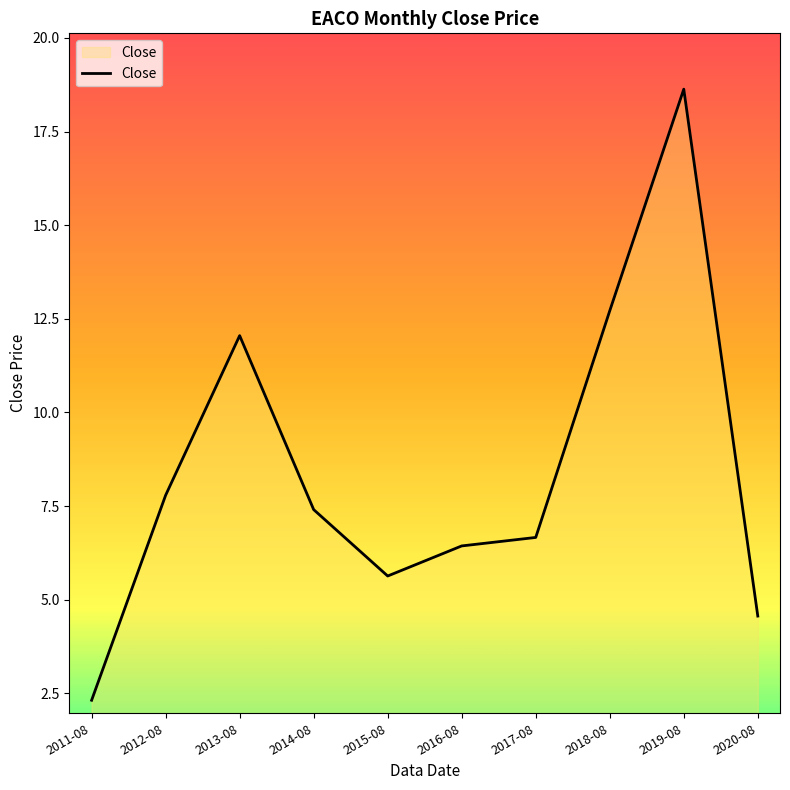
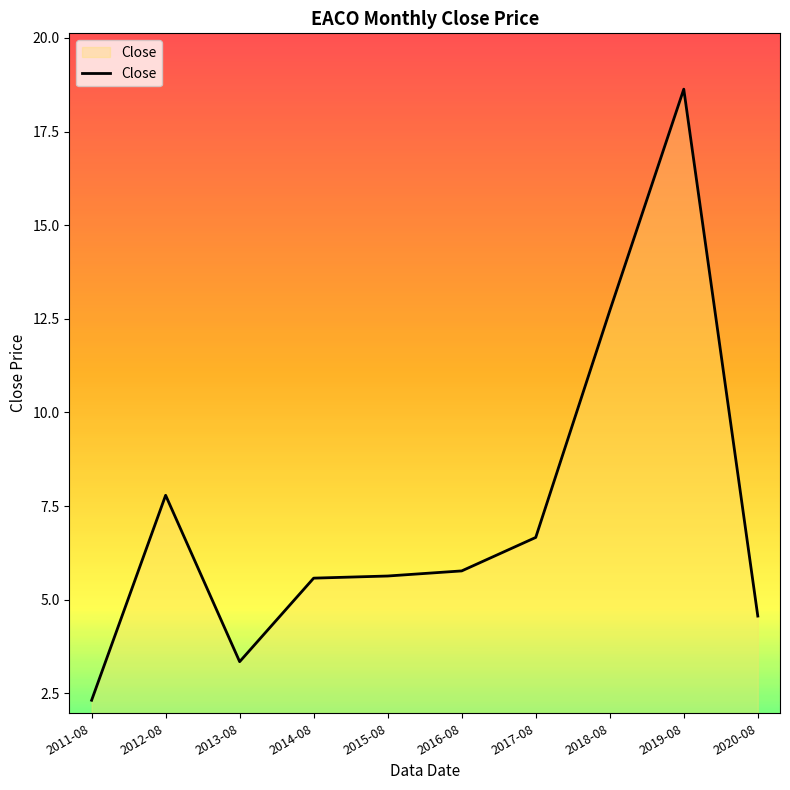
2013-08: 12.1 -> 3.3
2014-08: 7.4 -> 5.6
2016-08: 6.4 -> 5.8
